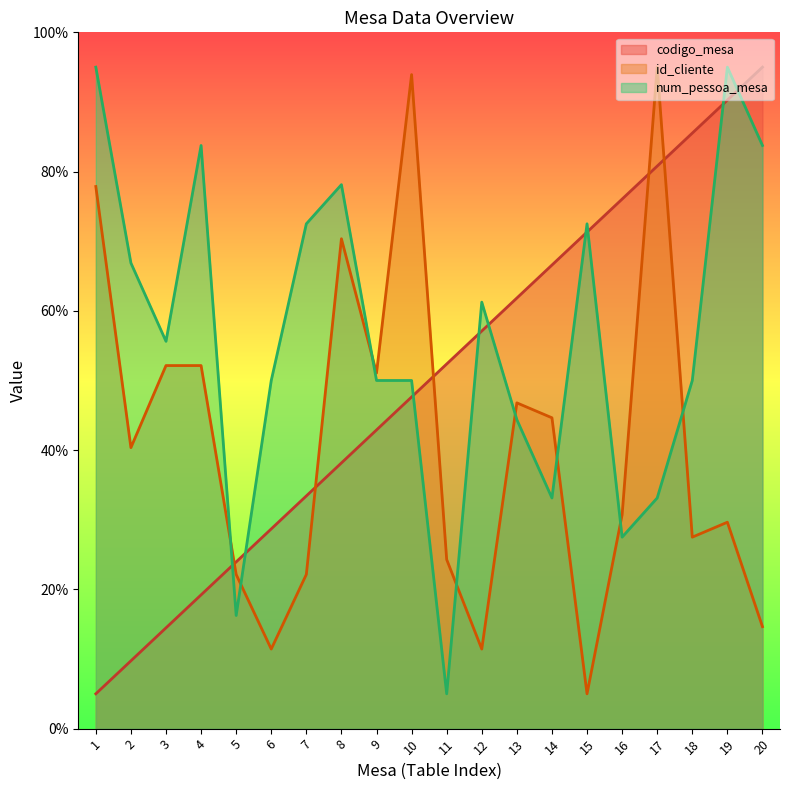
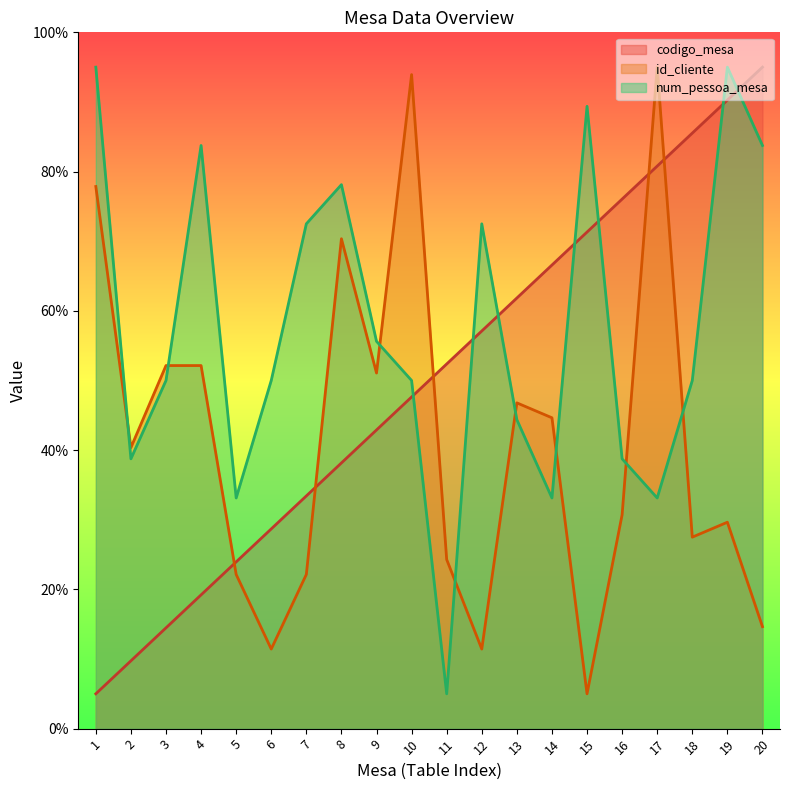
num_pessoa_mesa, 2: 67% -> 39%
num_pessoa_mesa, 3: 56% -> 50%
num_pessoa_mesa, 5: 16% -> 33%
num_pessoa_mesa, 9: 50% -> 56%
num_pessoa_mesa, 12: 61% -> 73%
num_pessoa_mesa, 15: 73% -> 89%
num_pessoa_mesa, 16: 28% -> 39%
